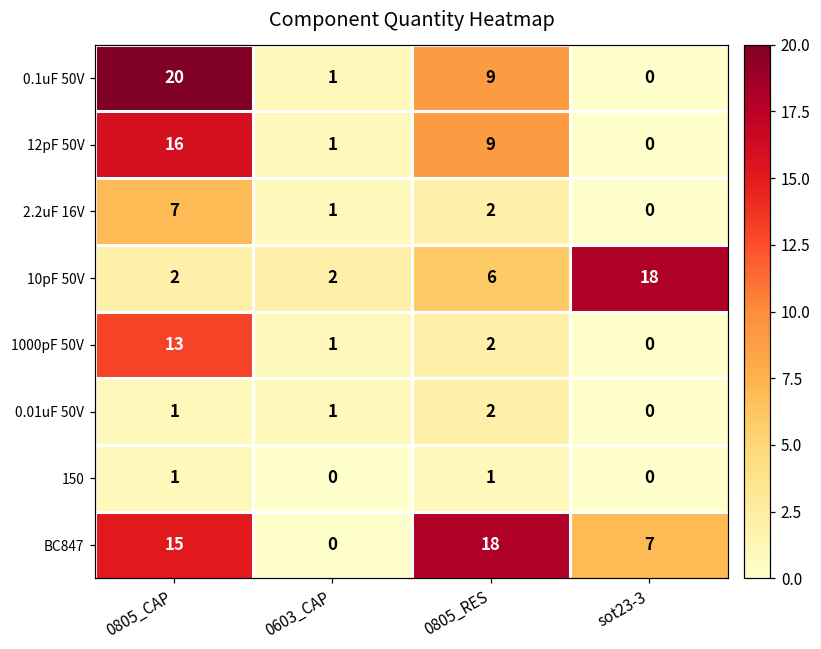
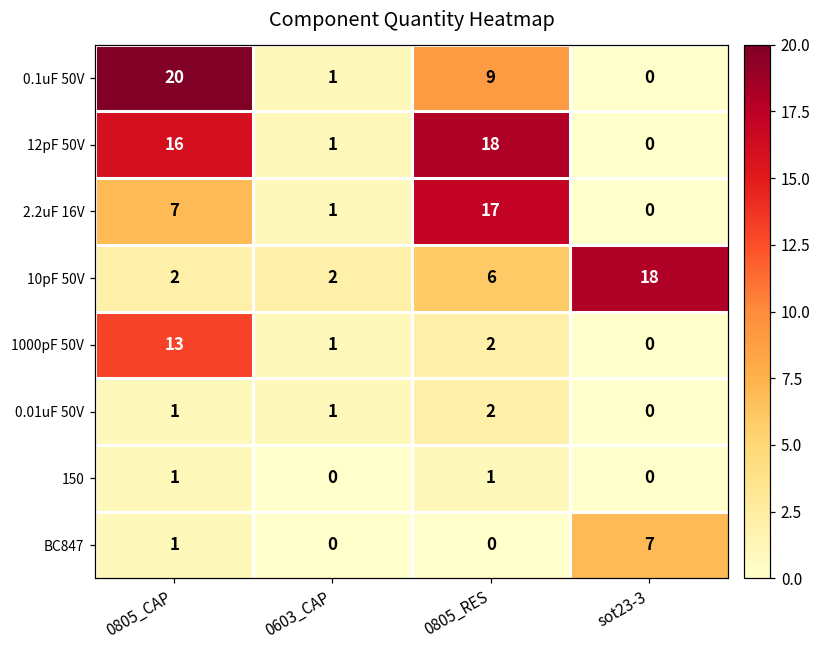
12pF 50V, 0805_RES: 9 -> 18
2.2uF 16V, 0805_RES: 2 -> 17
BC847, 0805_CAP: 15 -> 1
BC847, 0805_RES: 18 -> 0
